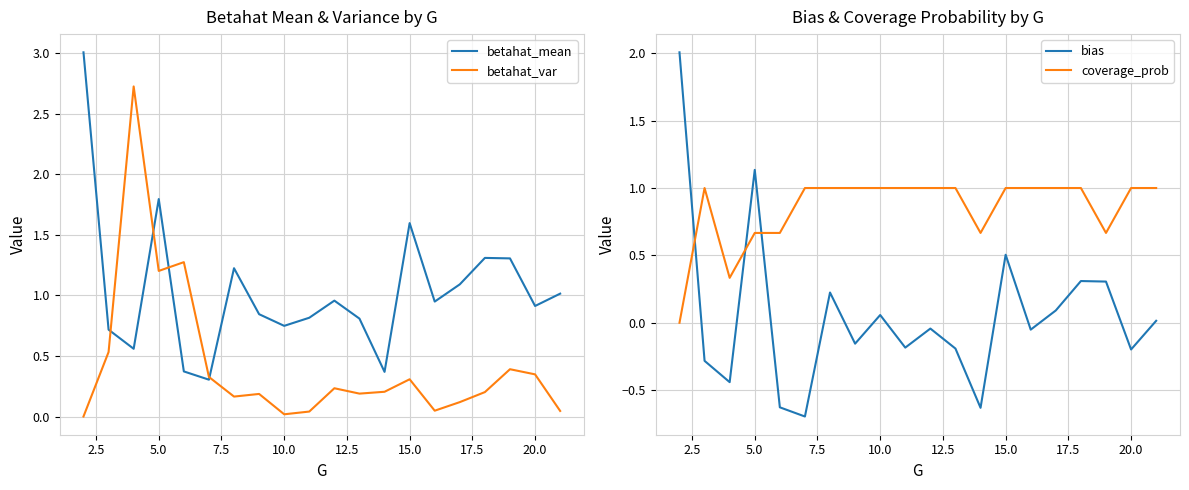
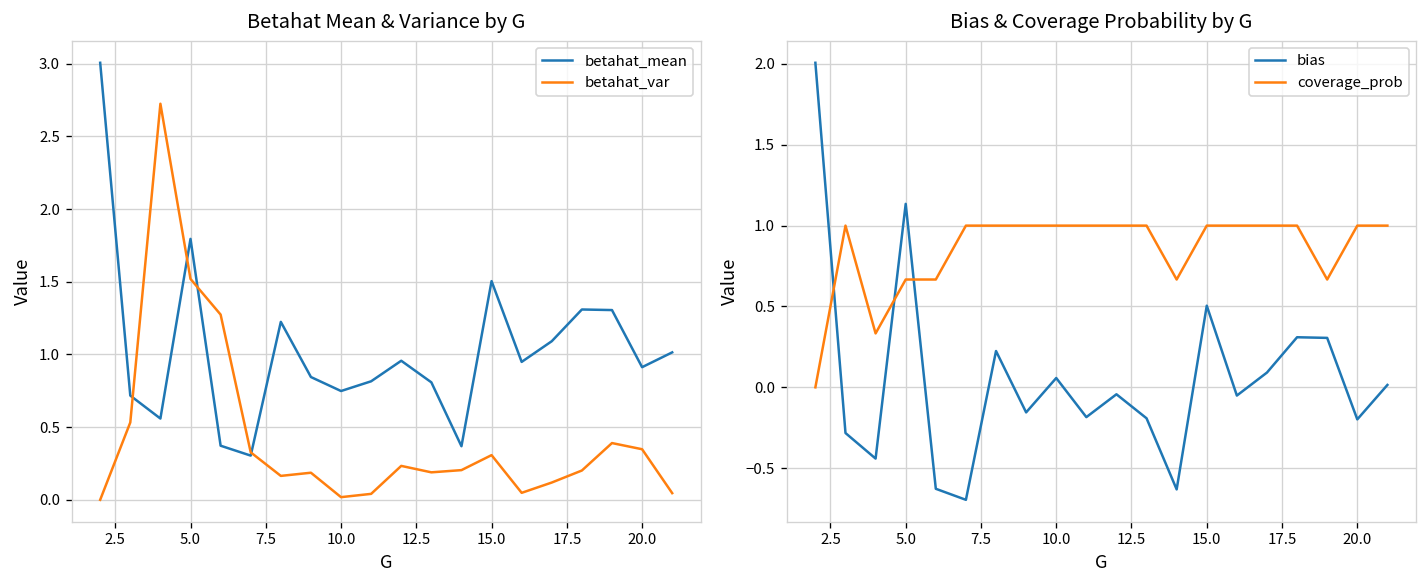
Betahat Mean & Variance by G, betahat_var, 5.0: 1.20 -> 1.52
Betahat Mean & Variance by G, betahat_mean, 15.0: 1.60 -> 1.50
